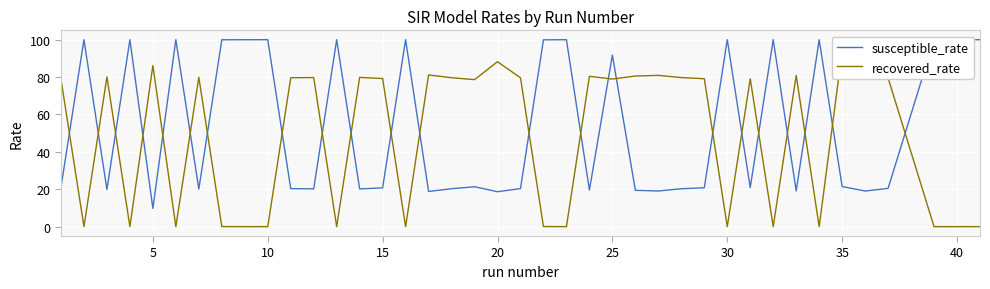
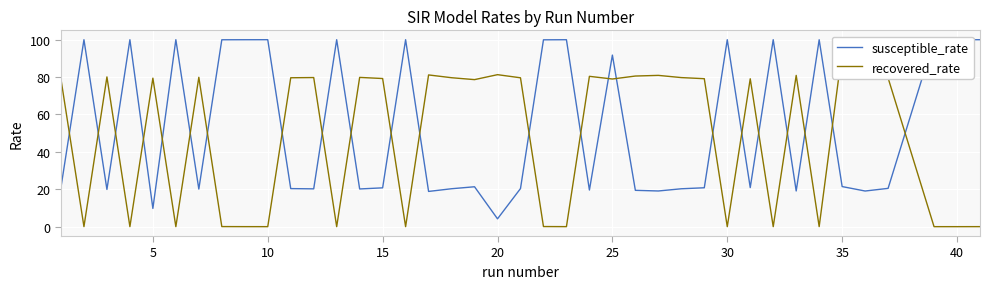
recovered_rate, 5: 86 -> 79
susceptible_rate, 20: 19 -> 4
recovered_rate, 20: 88 -> 81
